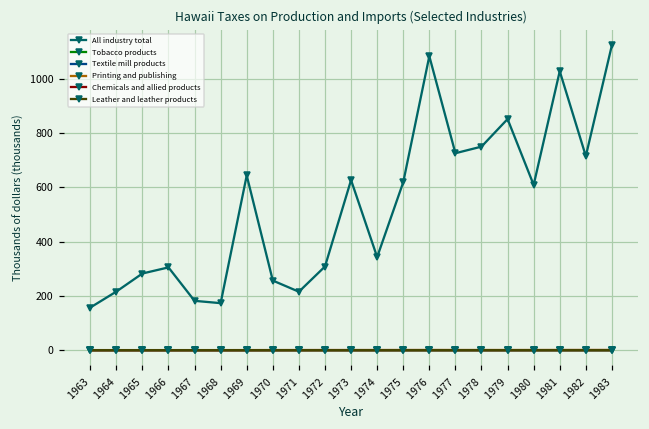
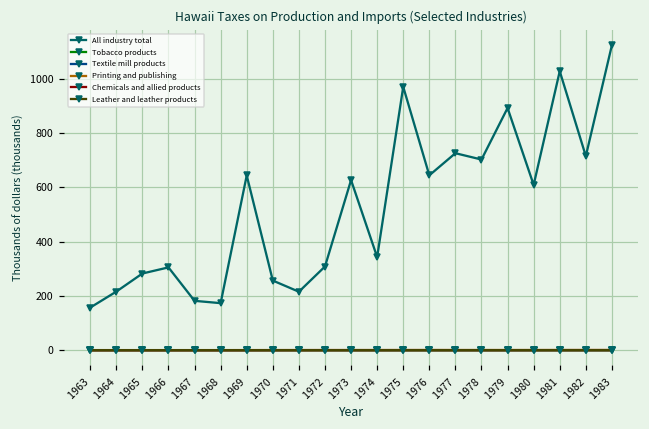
All industry total, 1975: 620 -> 970
All industry total, 1976: 1080 -> 640
All industry total, 1978: 750 -> 700
All industry total, 1979: 850 -> 890
